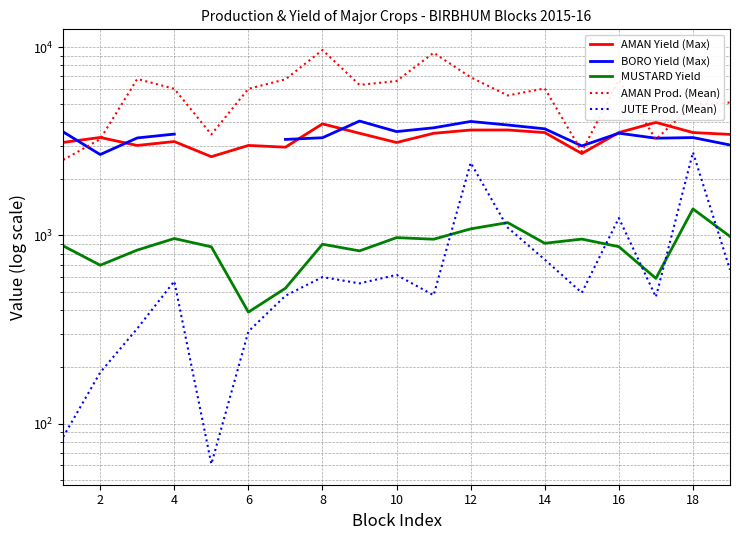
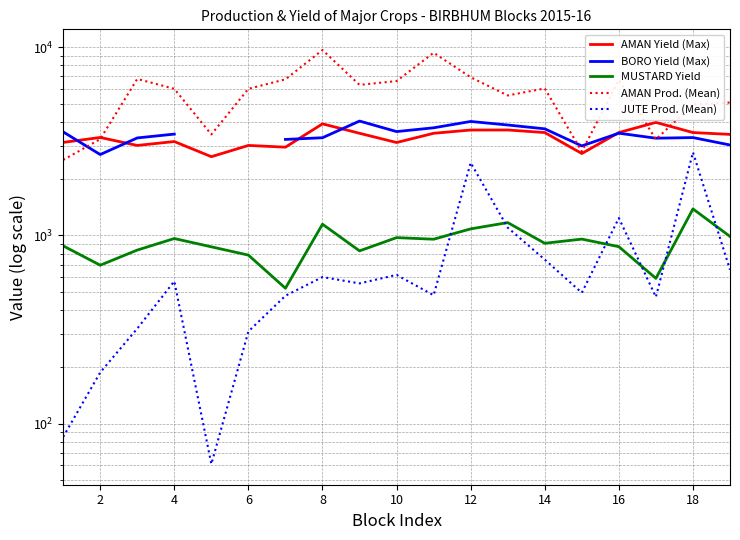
MUSTARD Yield, 6: 390 -> 790
MUSTARD Yield, 8: 900 -> 1100
